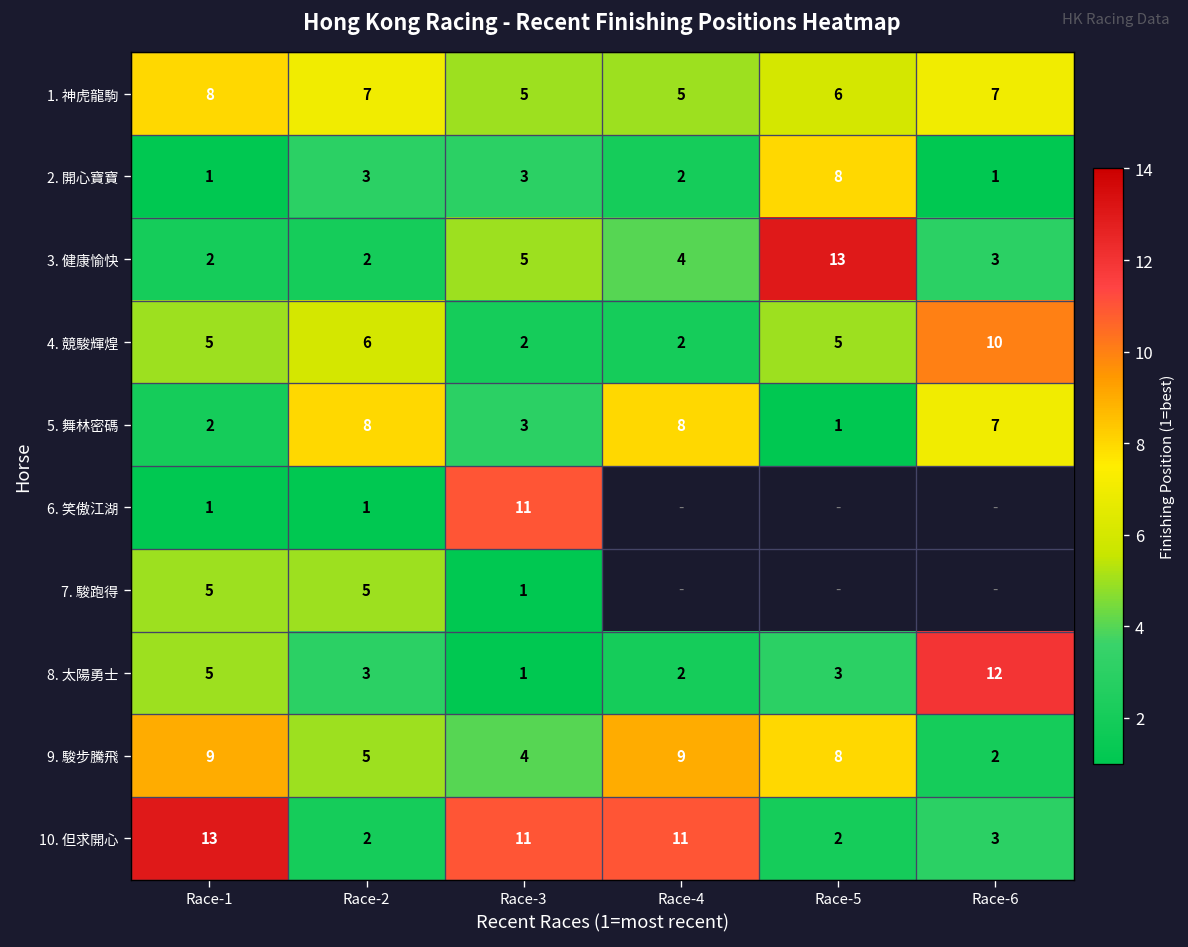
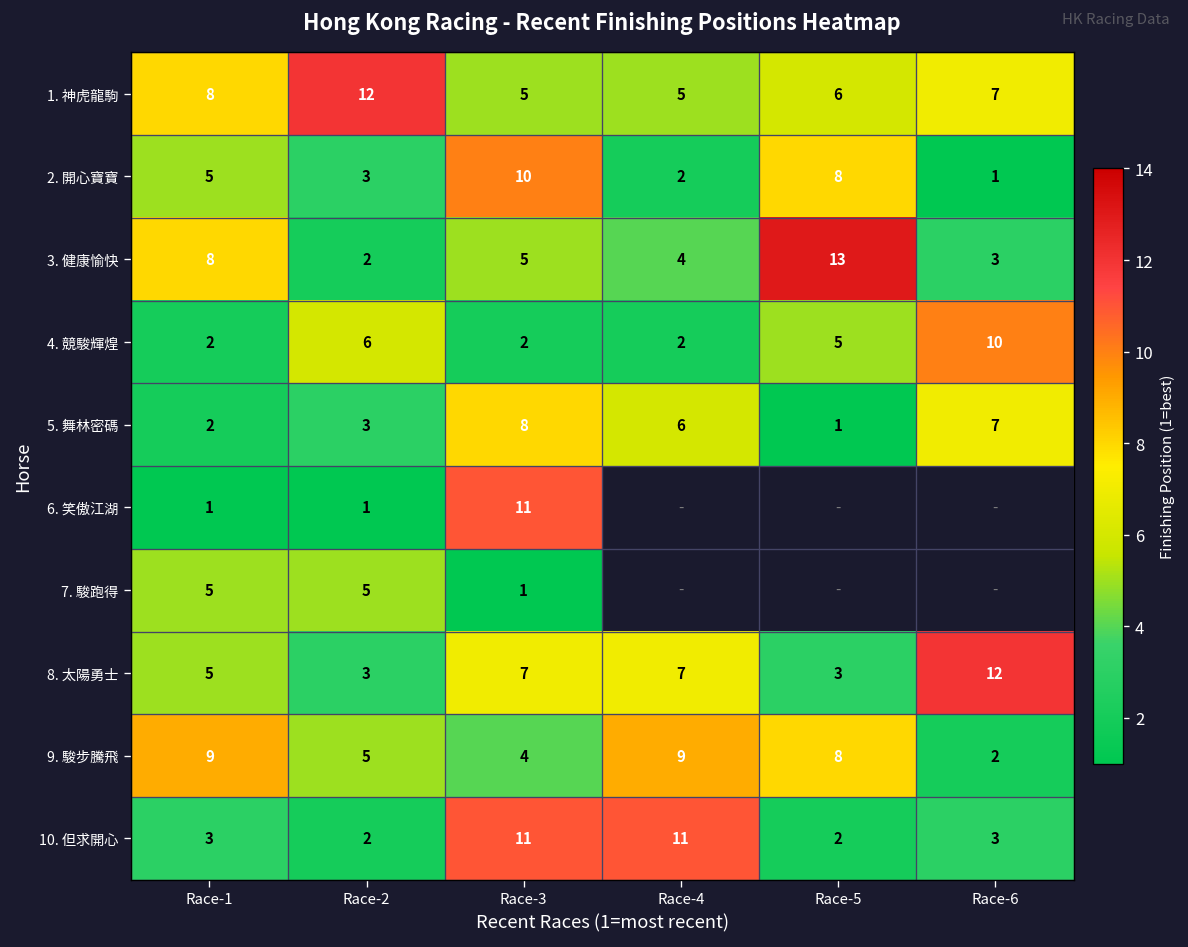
1. 神虎龍駒, Race-2: 7 -> 12
2. 開心寶寶, Race-1: 1 -> 5
2. 開心寶寶, Race-3: 3 -> 10
3. 健康愉快, Race-1: 2 -> 8
4. 競駿輝煌, Race-1: 5 -> 2
5. 舞林密碼, Race-2: 8 -> 3
5. 舞林密碼, Race-3: 3 -> 8
5. 舞林密碼, Race-4: 8 -> 6
8. 太陽勇士, Race-3: 1 -> 7
8. 太陽勇士, Race-4: 2 -> 7
10. 但求開心, Race-1: 13 -> 3
